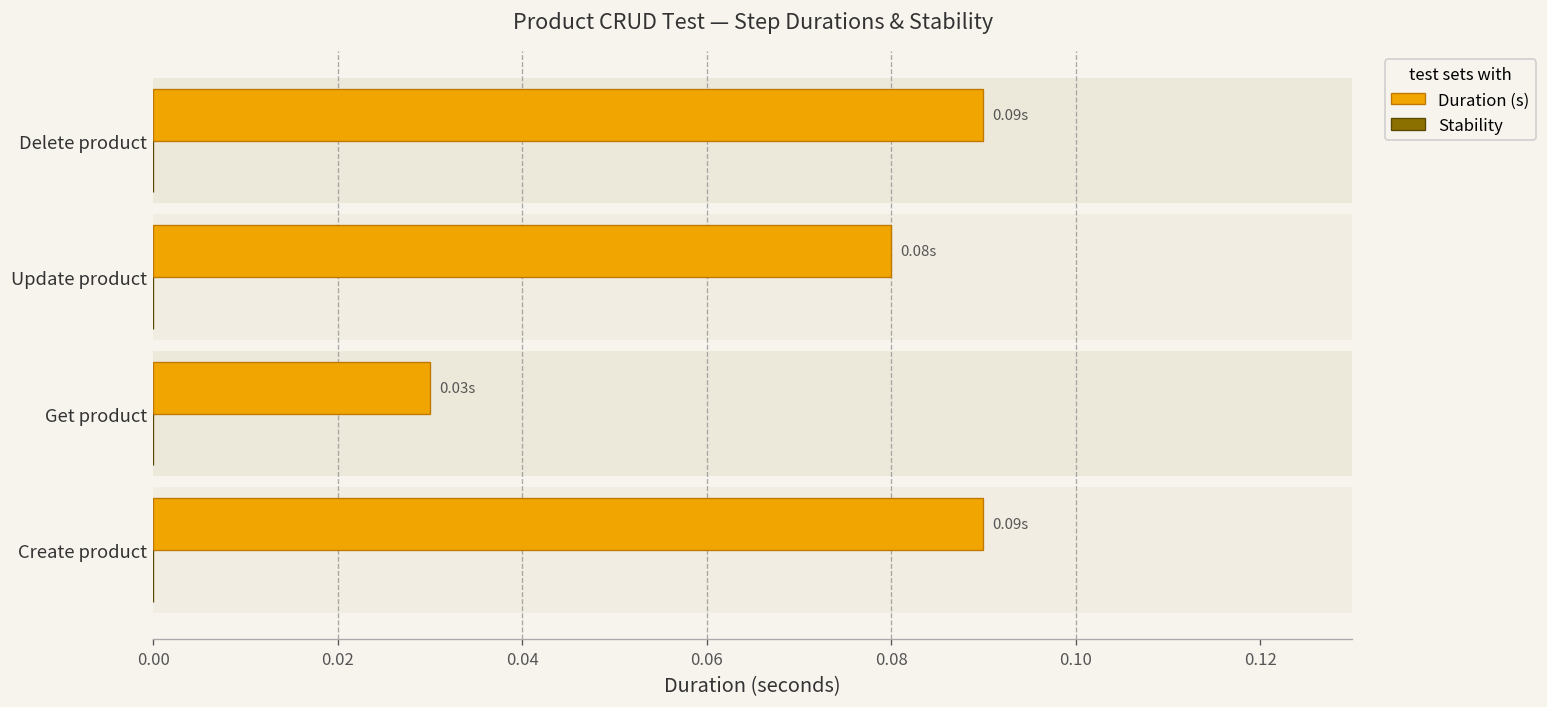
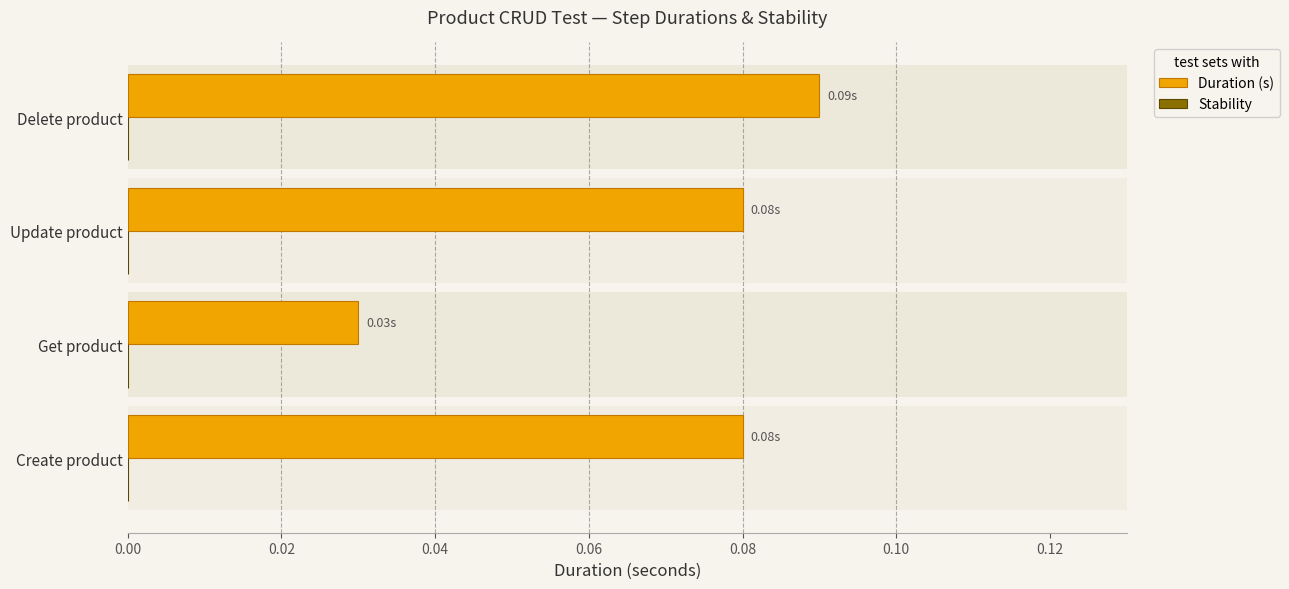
Duration (s), Create product: 0.09s -> 0.08s
